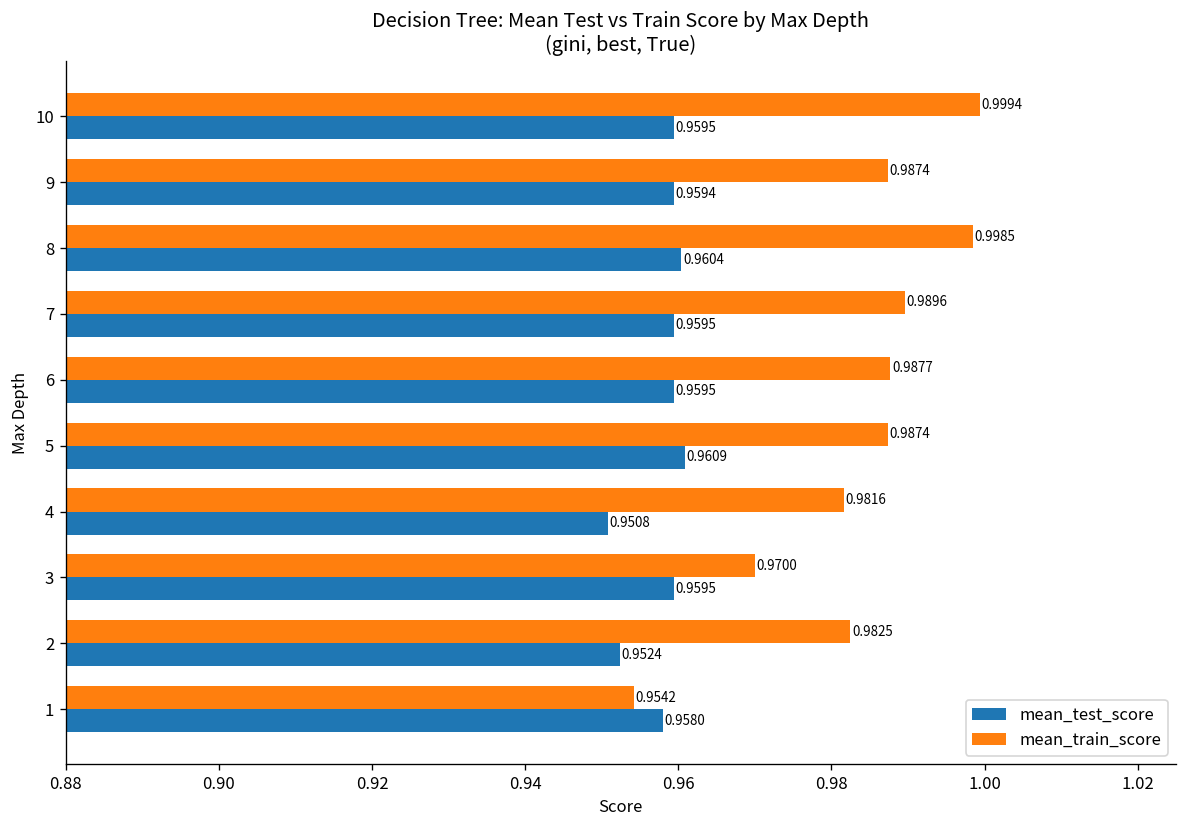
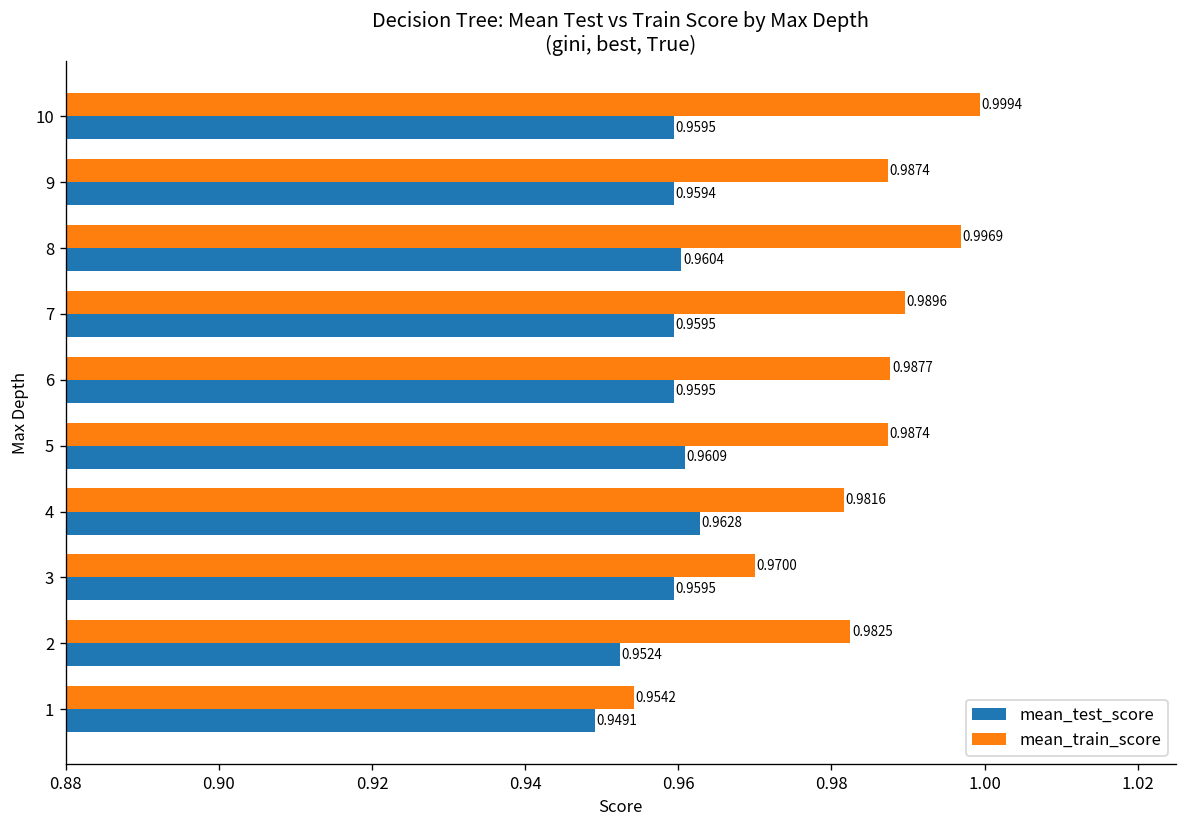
mean_train_score, 8: 0.9985 -> 0.9969
mean_test_score, 4: 0.9508 -> 0.9628
mean_test_score, 1: 0.9580 -> 0.9491
